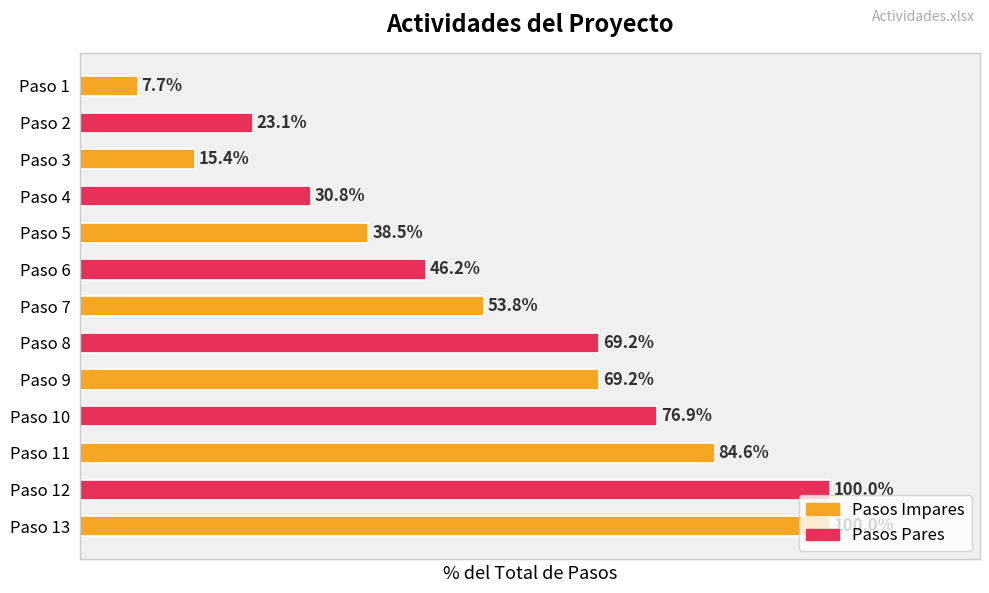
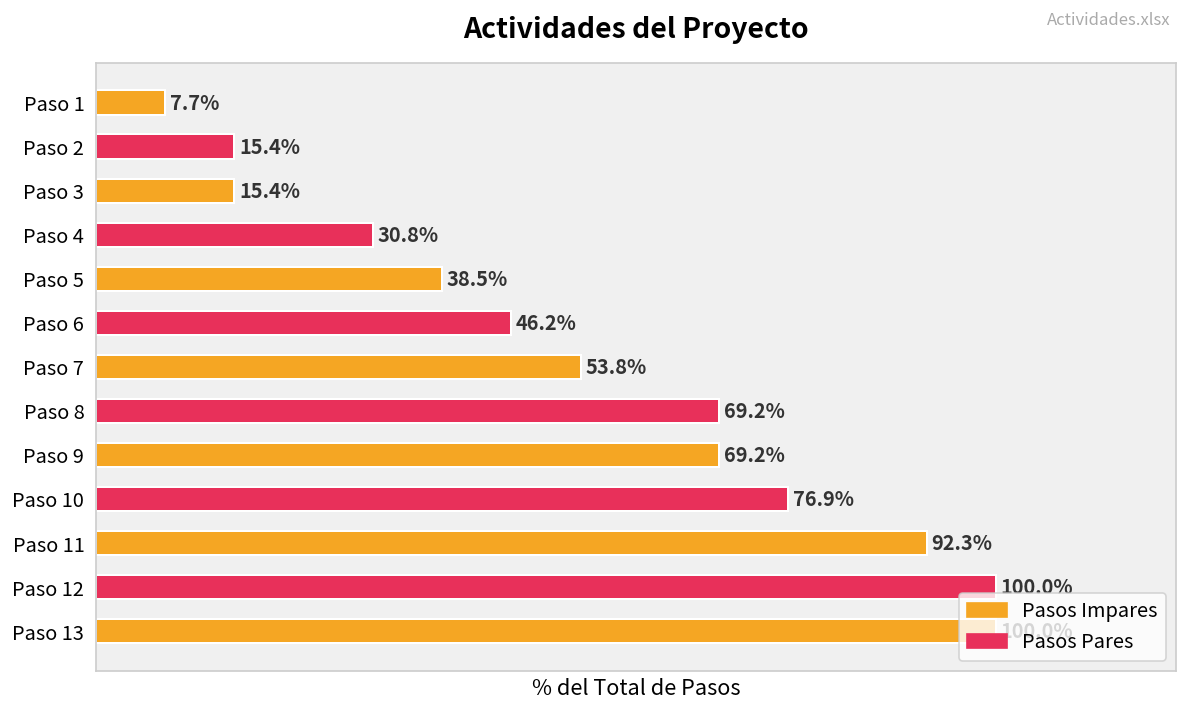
Paso 2: 23.1% -> 15.4%
Paso 11: 84.6% -> 92.3%
